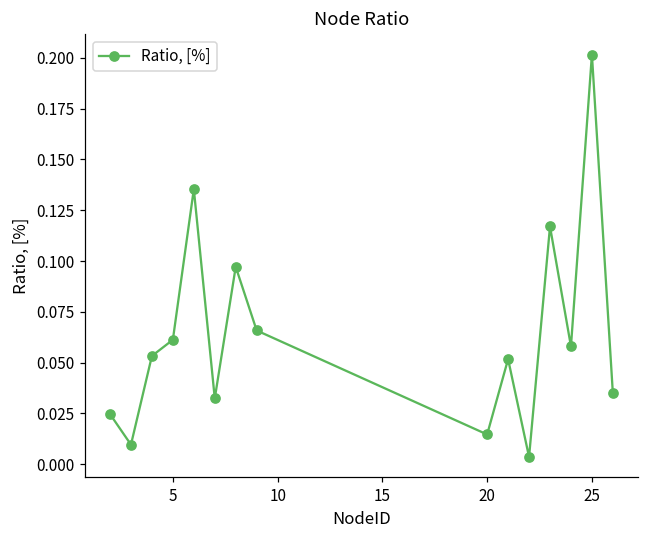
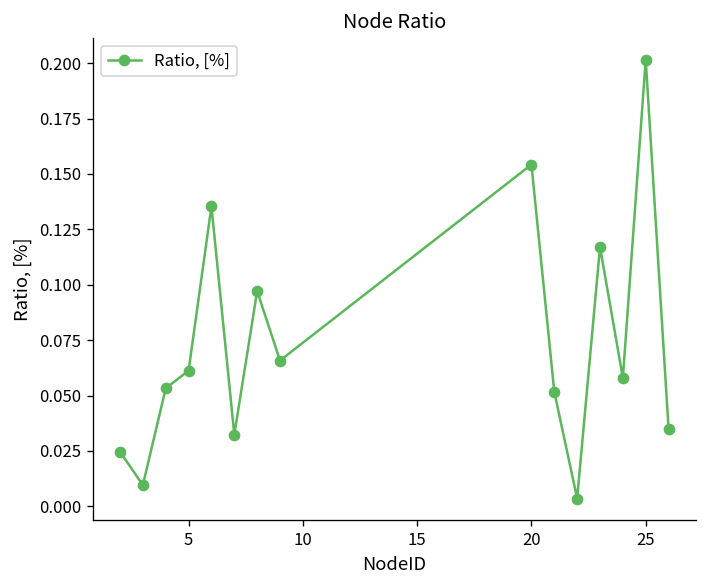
20: 0.015 -> 0.154
